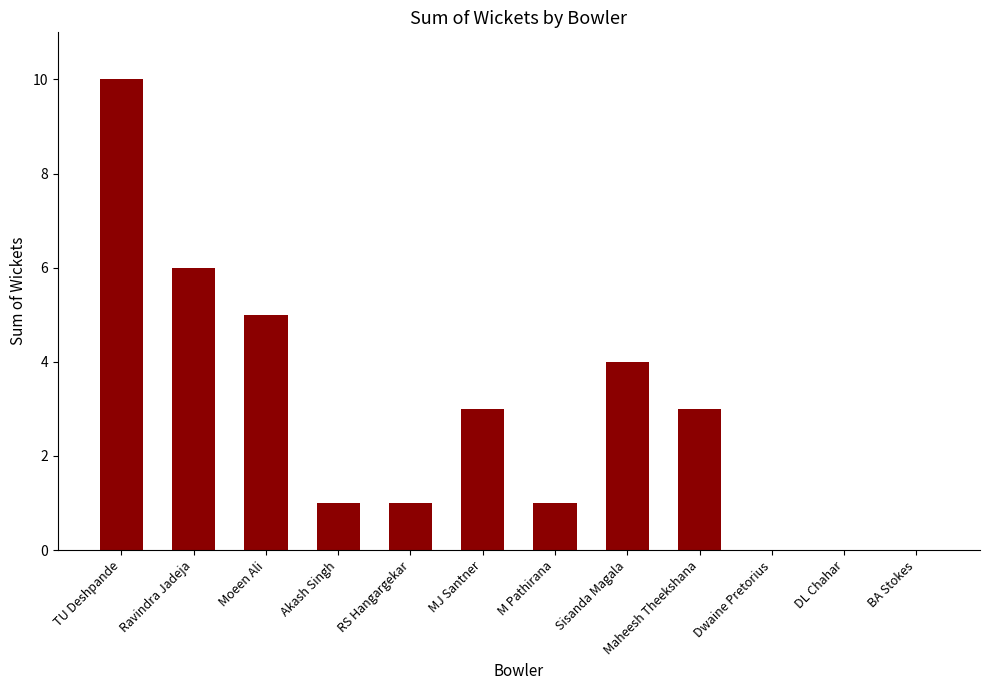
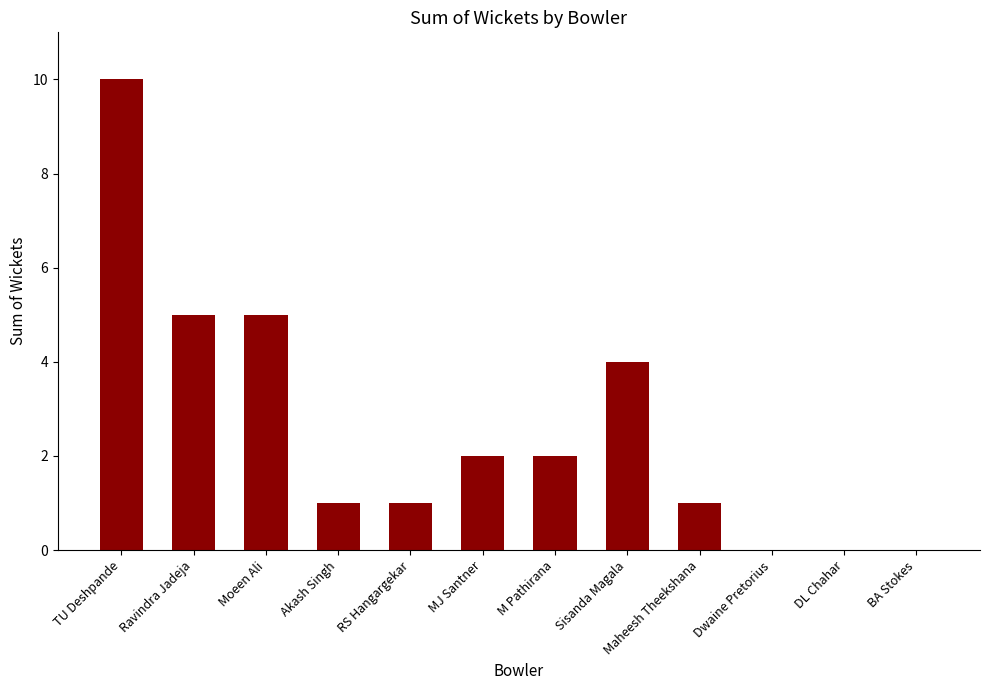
Ravindra Jadeja: 6 -> 5
MJ Santner: 3 -> 2
M Pathirana: 1 -> 2
Maheesh Theekshana: 3 -> 1
